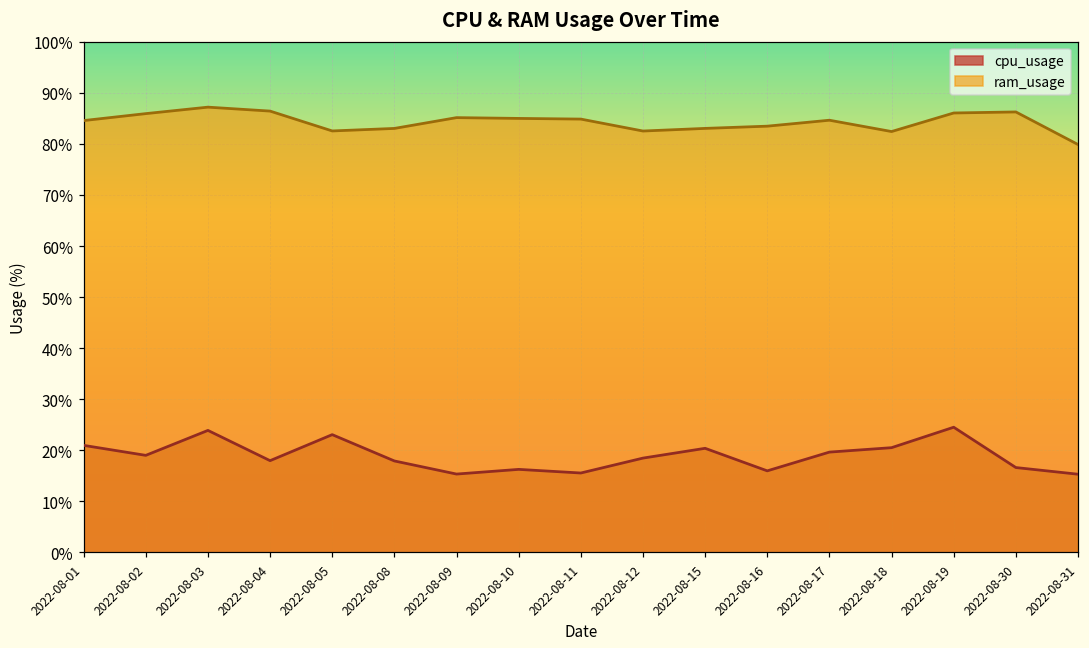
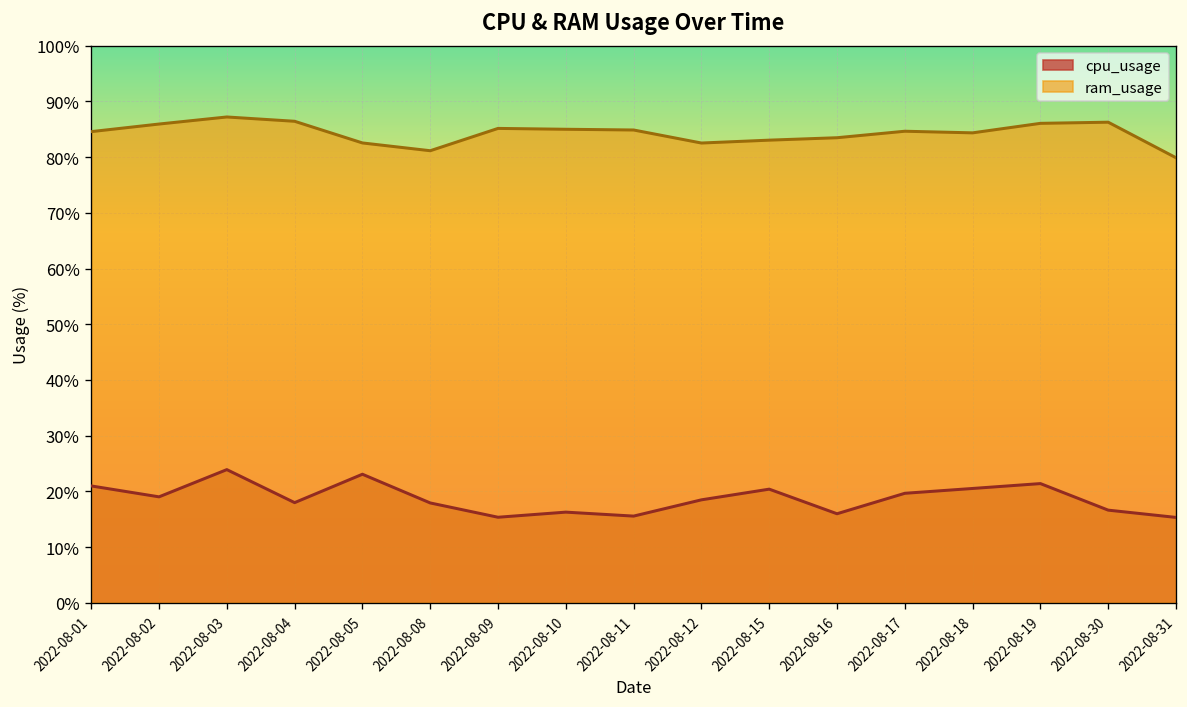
ram_usage, 2022-08-08: 83% -> 81%
ram_usage, 2022-08-18: 82% -> 84%
cpu_usage, 2022-08-19: 25% -> 21%
